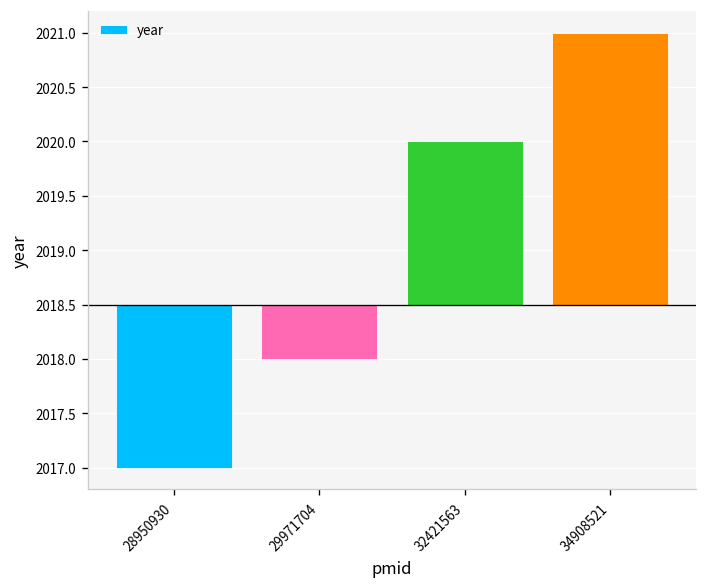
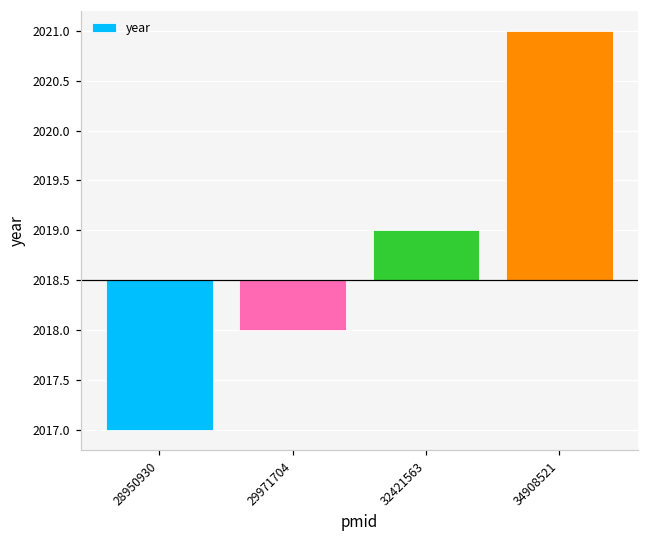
32421563: 2020 -> 2019
